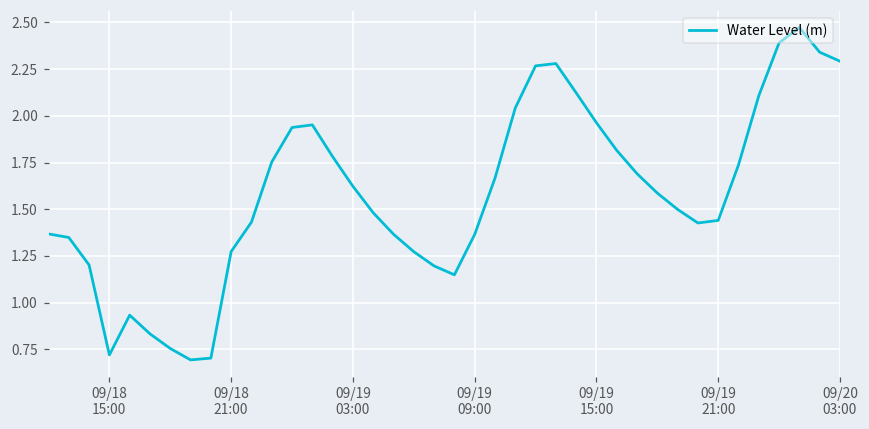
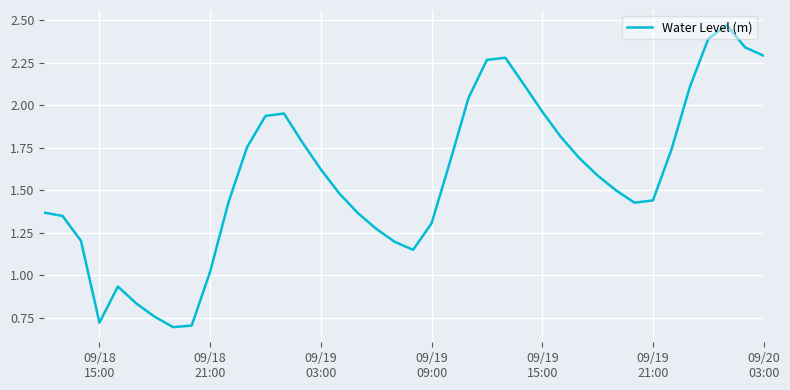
09/18 21:00: 1.27 -> 1.02
09/19 09:00: 1.37 -> 1.30
